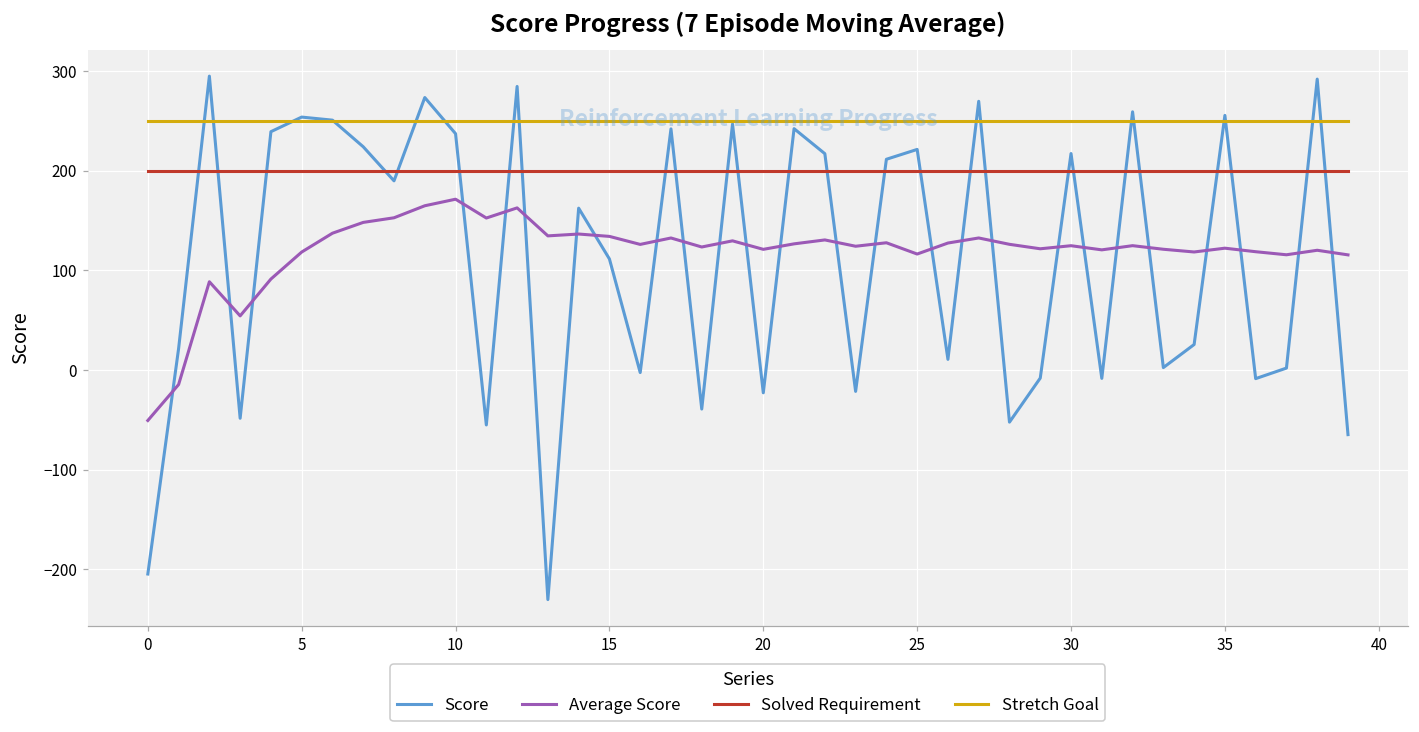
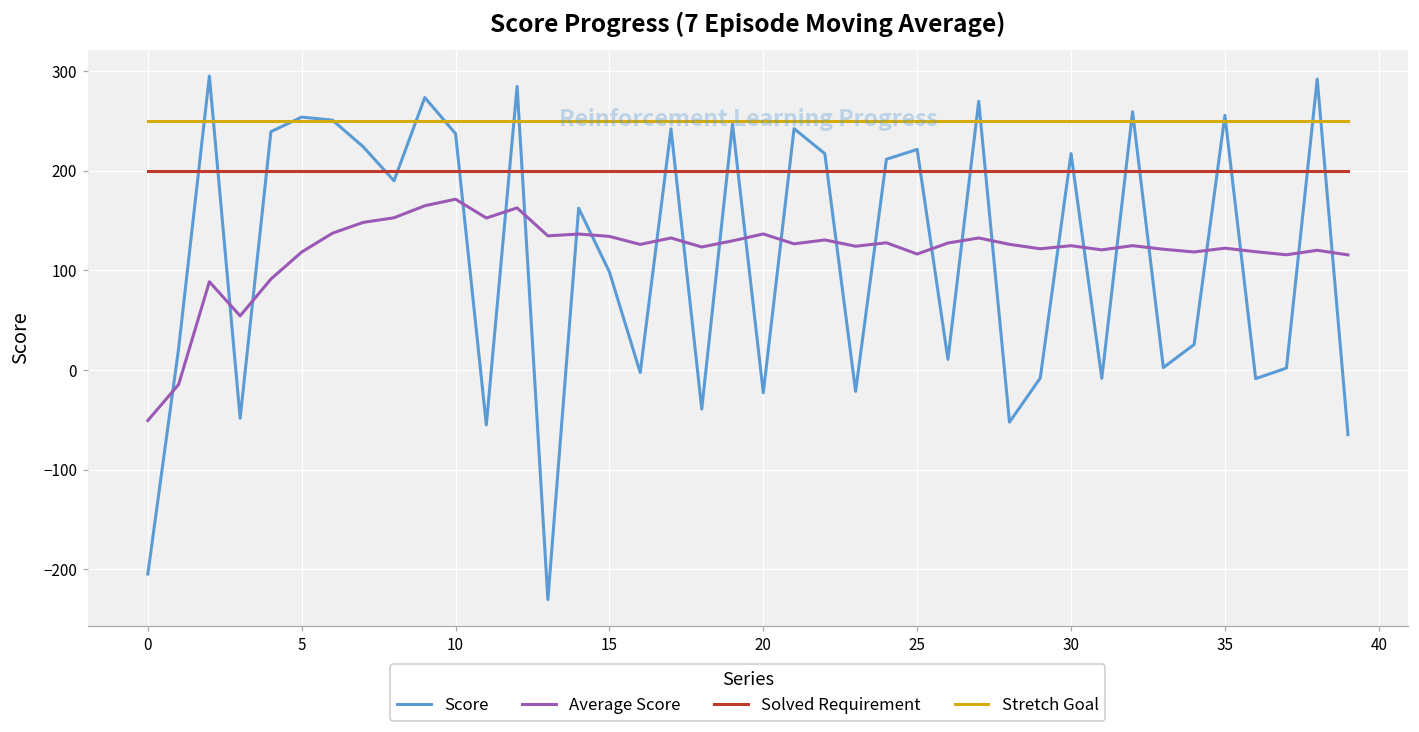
Score, 15: 110 -> 100
Average Score, 20: 120 -> 140
